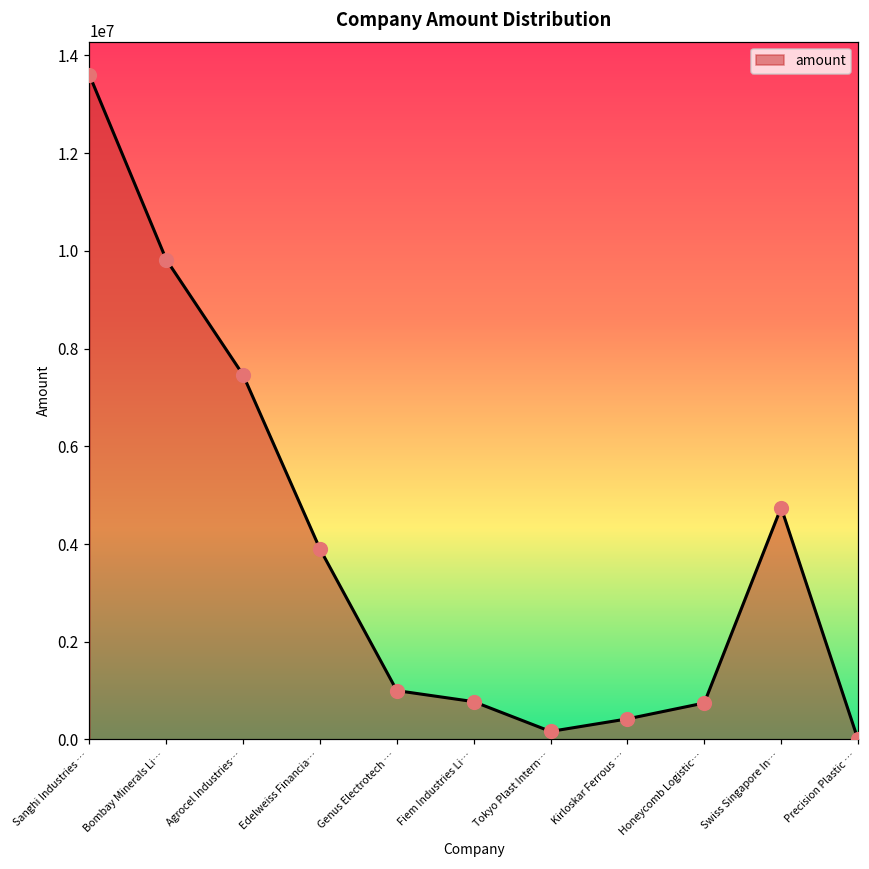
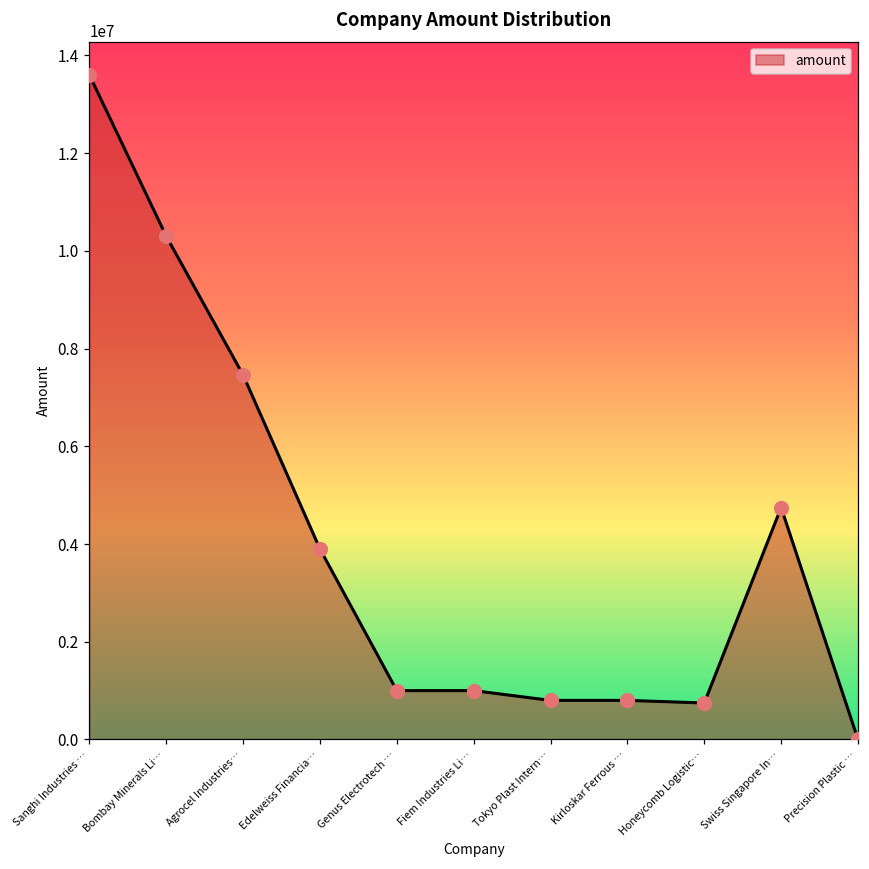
Bombay Minerals Li…: 9800000 -> 10300000
Fiem Industries Li…: 800000 -> 1000000
Tokyo Plast Intern…: 200000 -> 800000
Kirloskar Ferrous …: 400000 -> 800000
